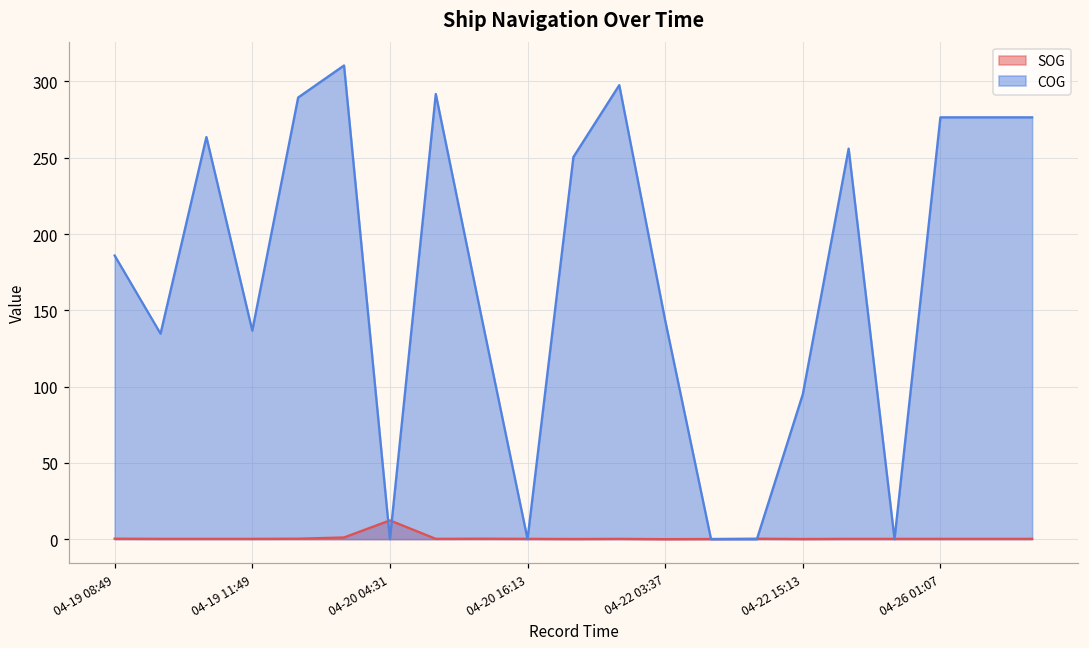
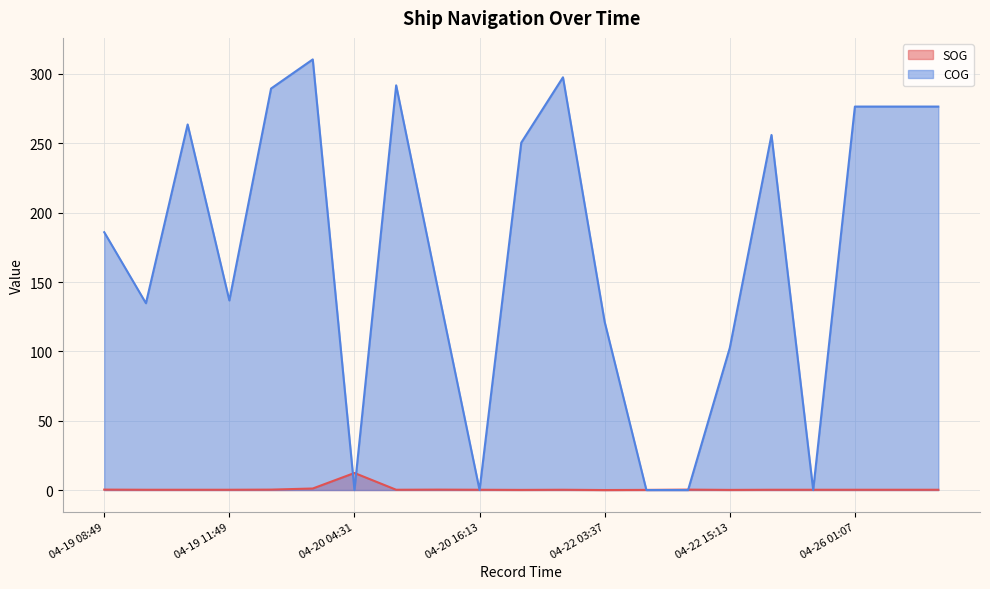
COG, 04-22 03:37: 144 -> 121
COG, 04-22 15:13: 95 -> 103
